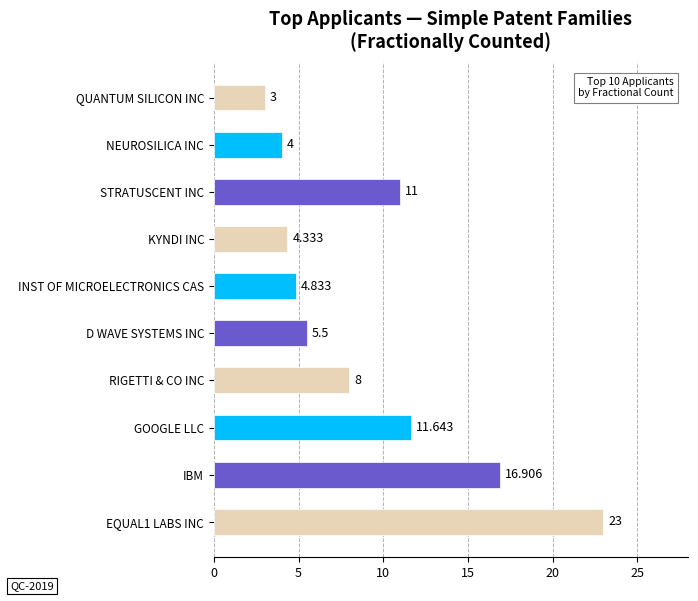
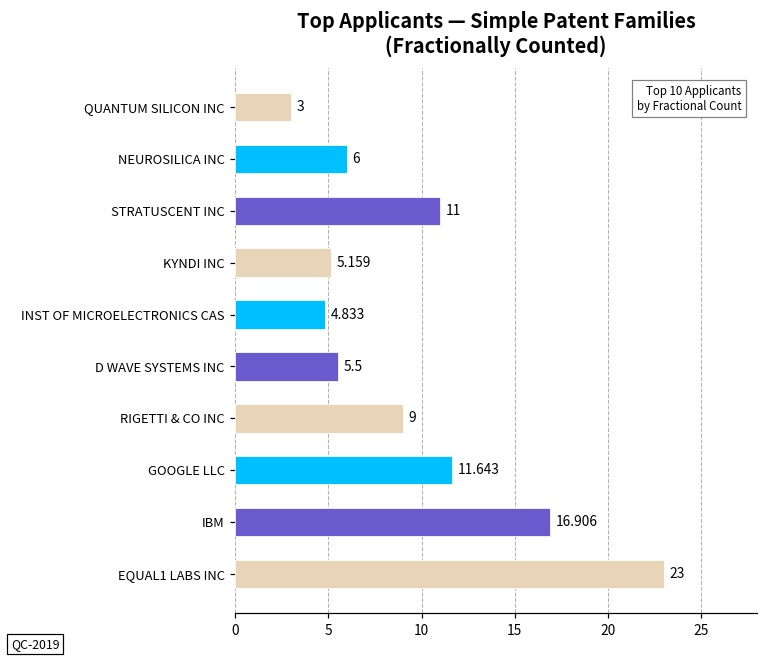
NEUROSILICA INC: 4 -> 6
KYNDI INC: 4.333 -> 5.159
RIGETTI & CO INC: 8 -> 9
